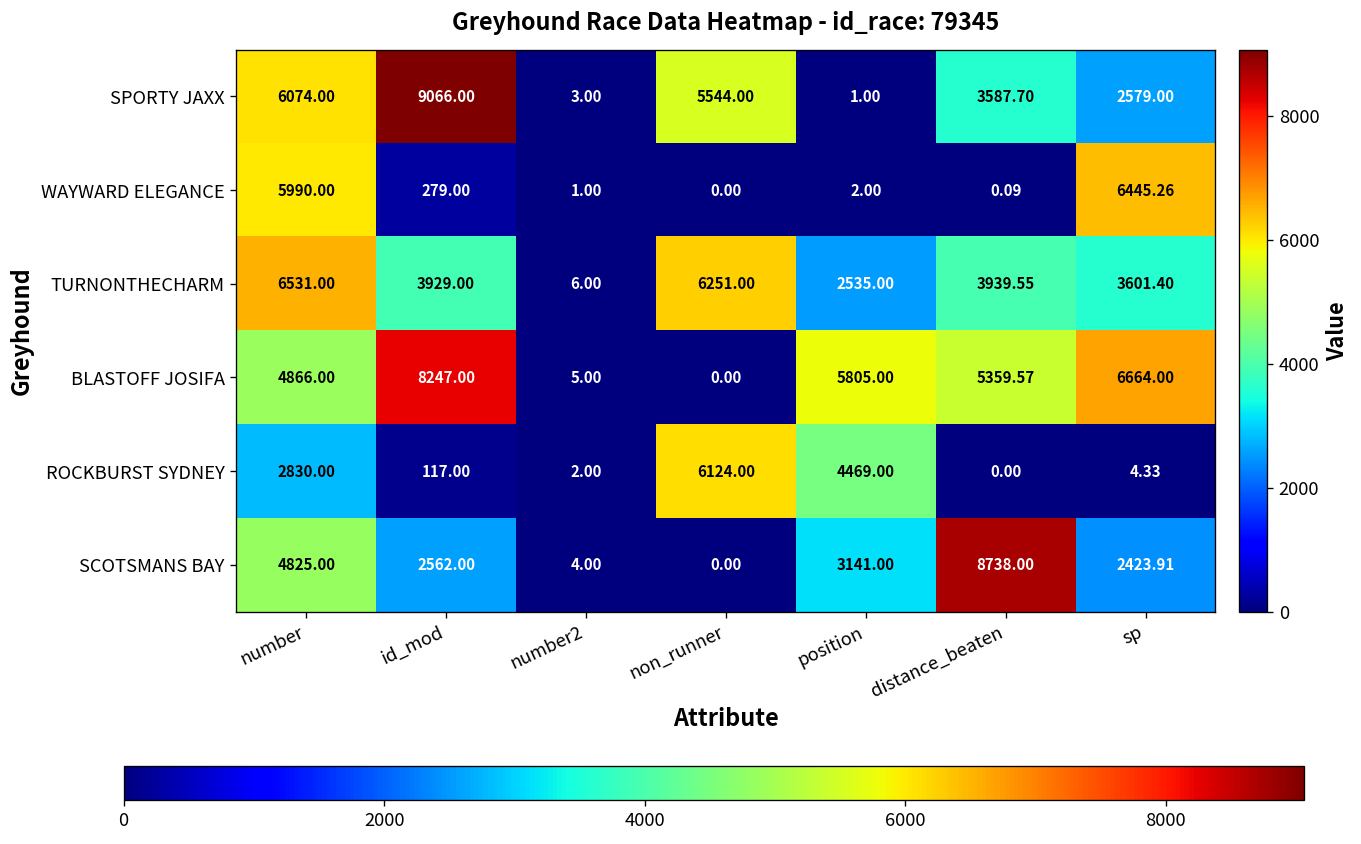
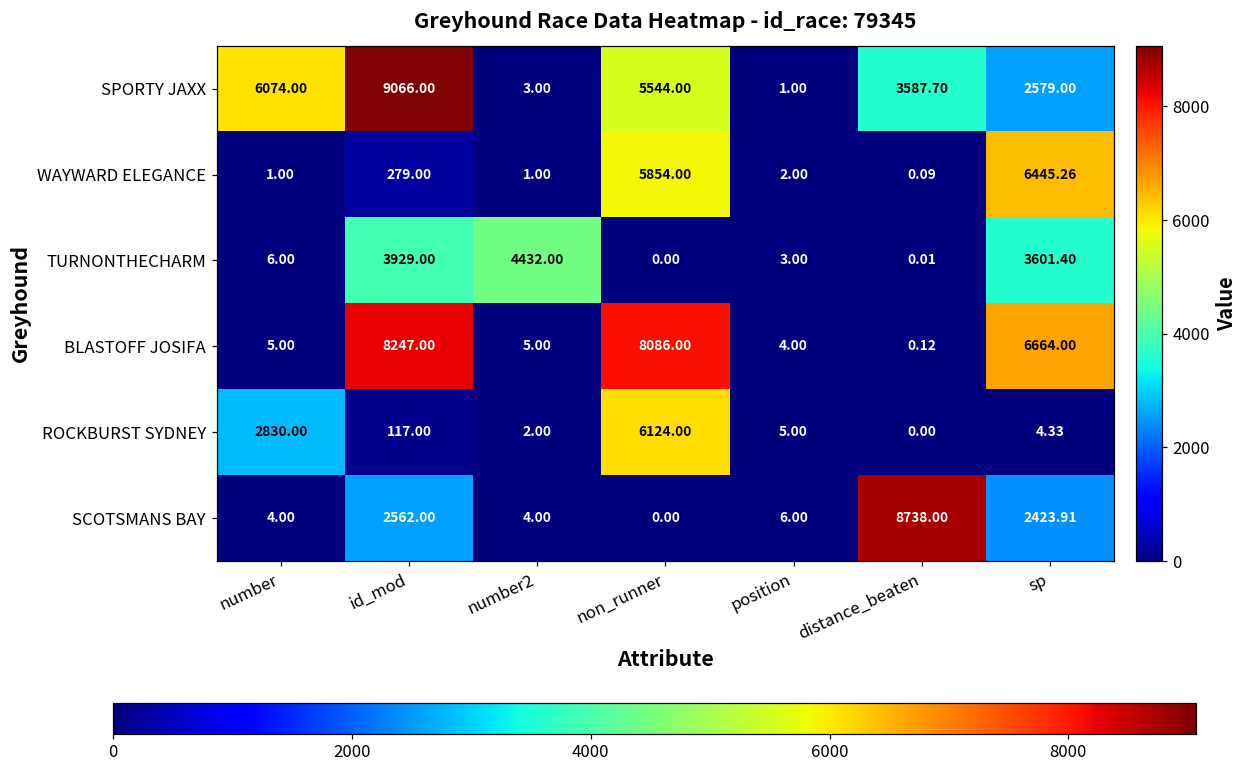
WAYWARD ELEGANCE, number: 5990.00 -> 1.00
WAYWARD ELEGANCE, non_runner: 0.00 -> 5854.00
TURNONTHECHARM, number: 6531.00 -> 6.00
TURNONTHECHARM, number2: 6.00 -> 4432.00
TURNONTHECHARM, non_runner: 6251.00 -> 0.00
TURNONTHECHARM, position: 2535.00 -> 3.00
TURNONTHECHARM, distance_beaten: 3939.55 -> 0.01
BLASTOFF JOSIFA, number: 4866.00 -> 5.00
BLASTOFF JOSIFA, non_runner: 0.00 -> 8086.00
BLASTOFF JOSIFA, position: 5805.00 -> 4.00
BLASTOFF JOSIFA, distance_beaten: 5359.57 -> 0.12
ROCKBURST SYDNEY, position: 4469.00 -> 5.00
SCOTSMANS BAY, number: 4825.00 -> 4.00
SCOTSMANS BAY, position: 3141.00 -> 6.00
